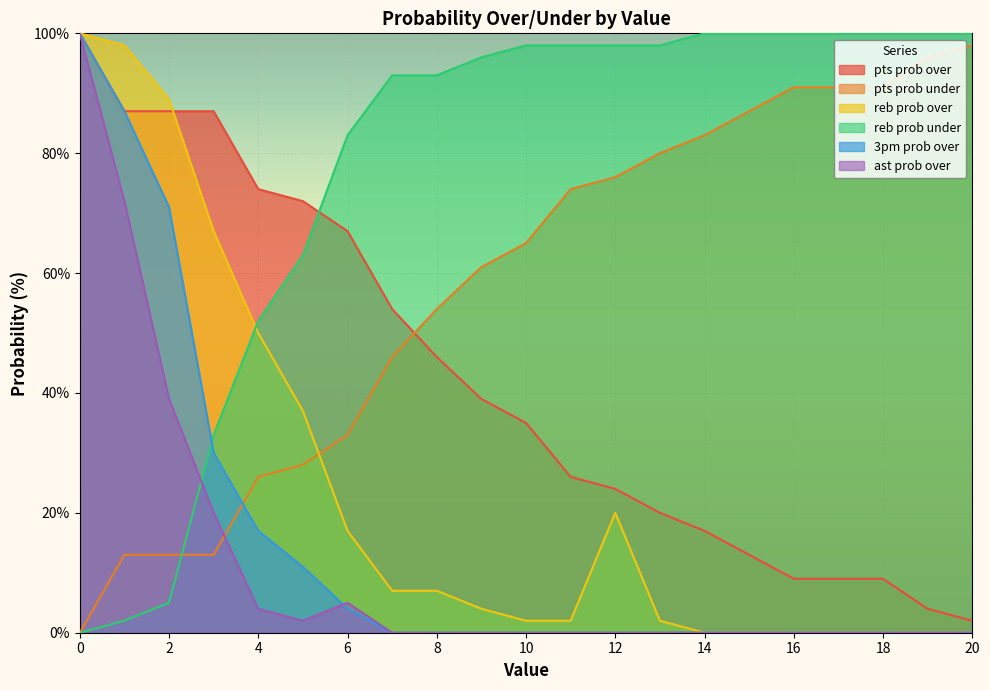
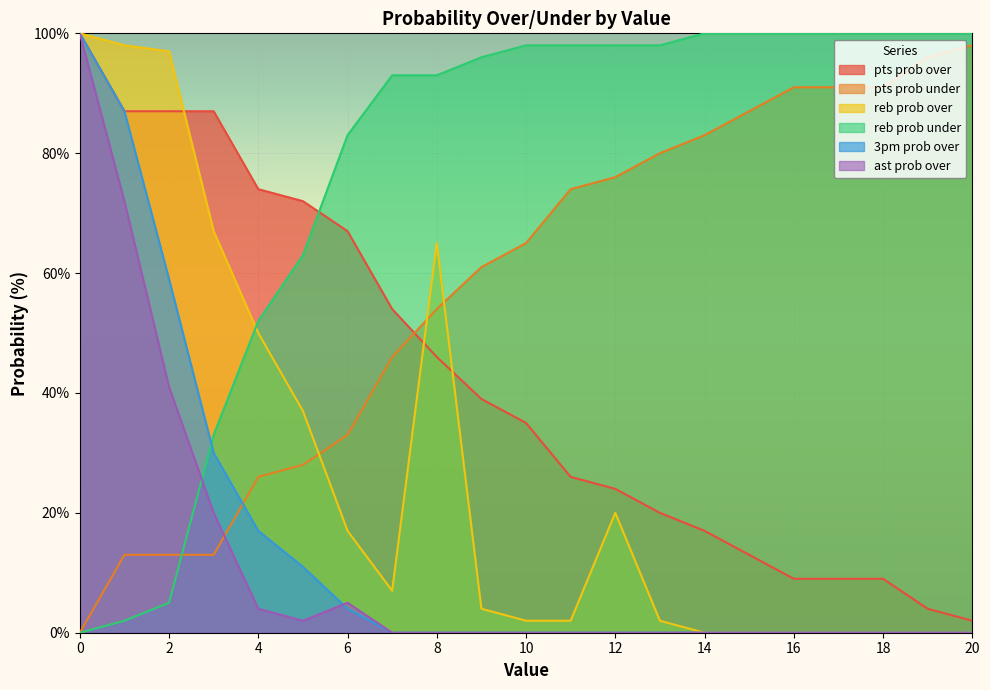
reb prob over, 2: 89% -> 97%
3pm prob over, 2: 71% -> 59%
ast prob over, 2: 39% -> 41%
reb prob over, 8: 7% -> 65%
